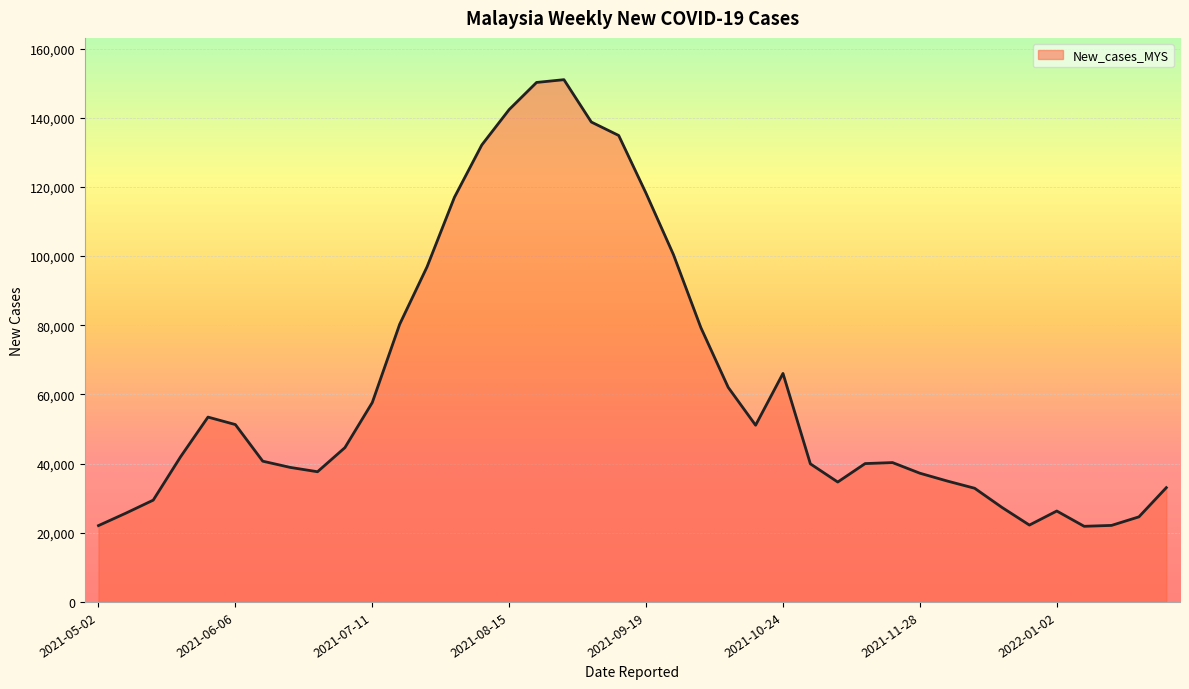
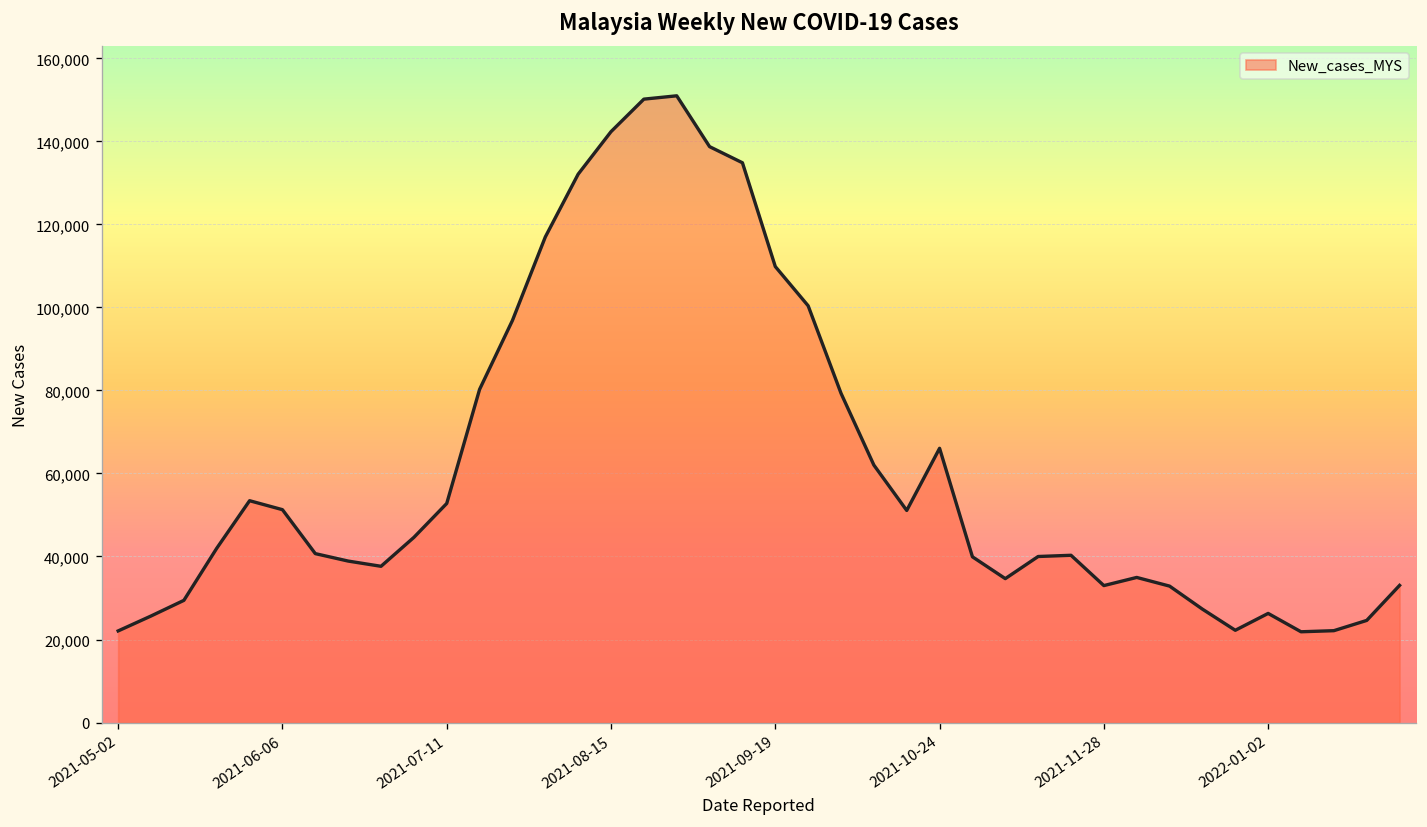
2021-07-11: 58,000 -> 53,000
2021-09-19: 118,000 -> 110,000
2021-11-28: 37,000 -> 33,000
